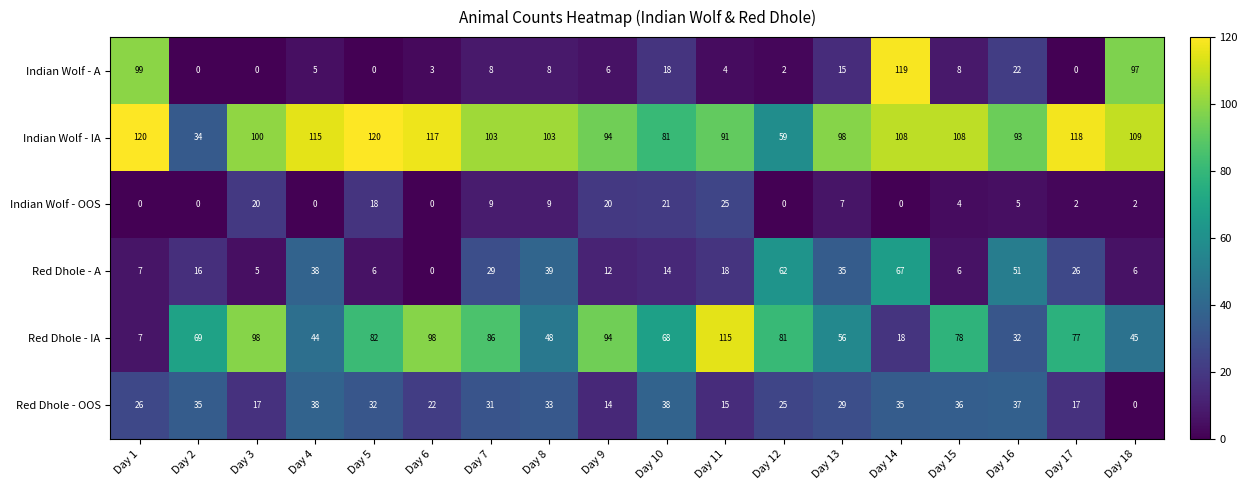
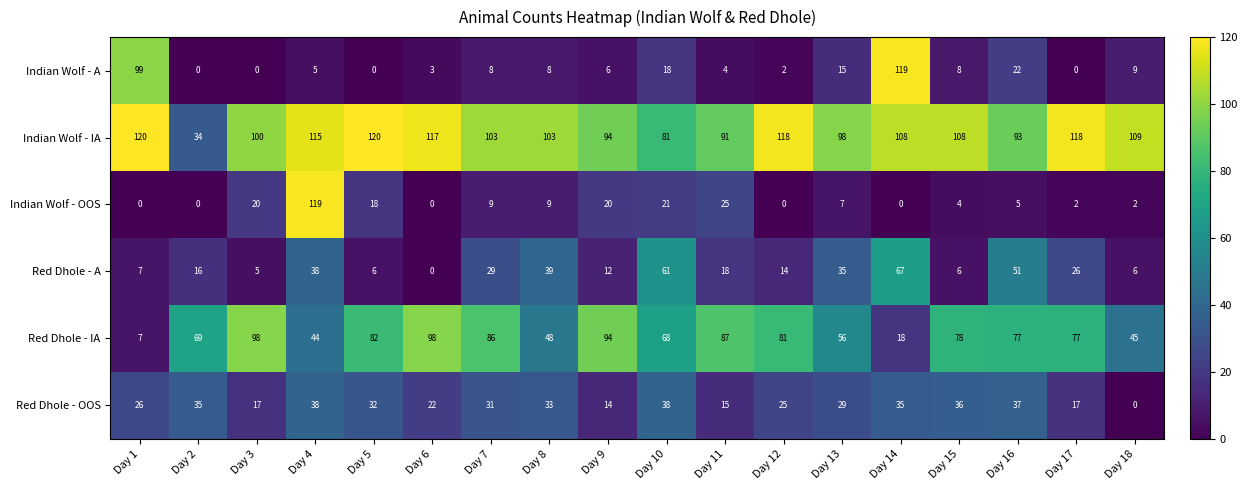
Indian Wolf - A, Day 18: 97 -> 9
Indian Wolf - IA, Day 12: 59 -> 118
Indian Wolf - OOS, Day 4: 0 -> 119
Red Dhole - A, Day 10: 14 -> 61
Red Dhole - A, Day 12: 62 -> 14
Red Dhole - IA, Day 11: 115 -> 87
Red Dhole - IA, Day 16: 32 -> 77
